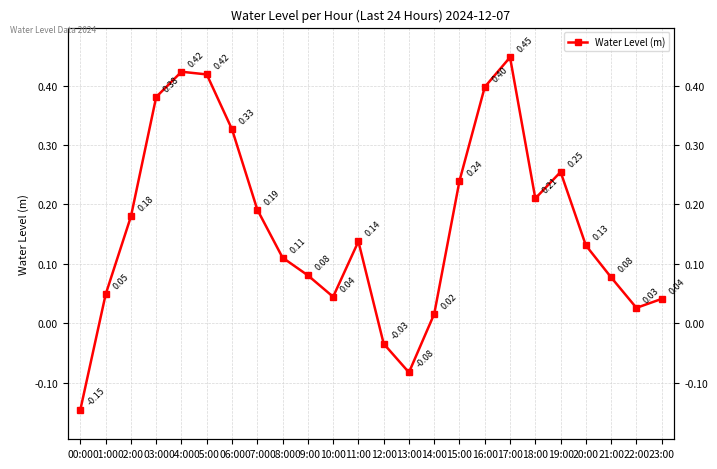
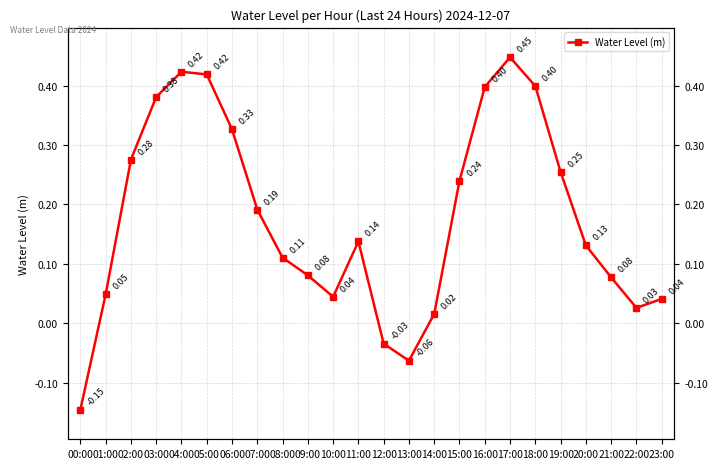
02:00: 0.18 -> 0.28
13:00: -0.08 -> -0.06
18:00: 0.21 -> 0.40
